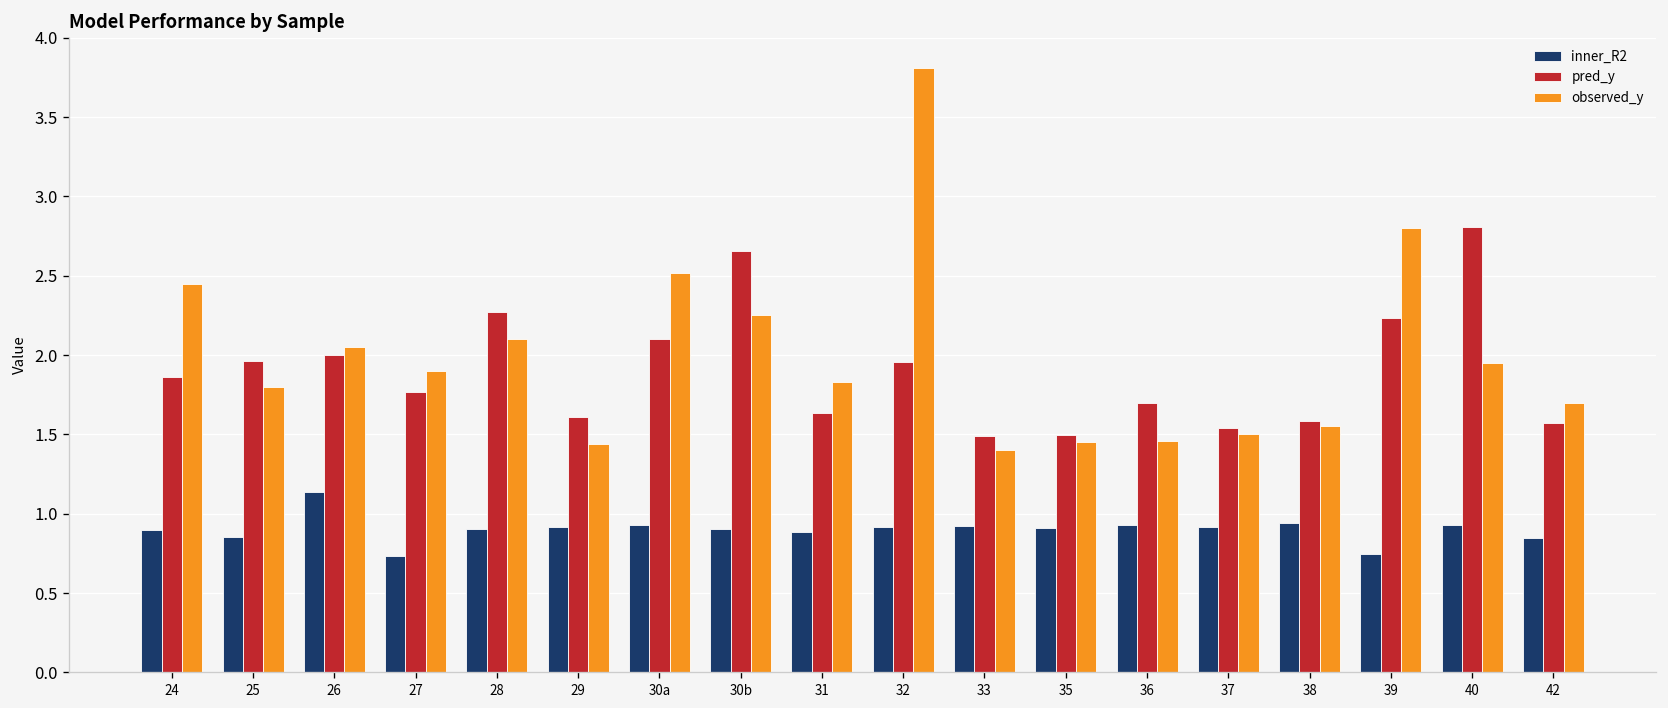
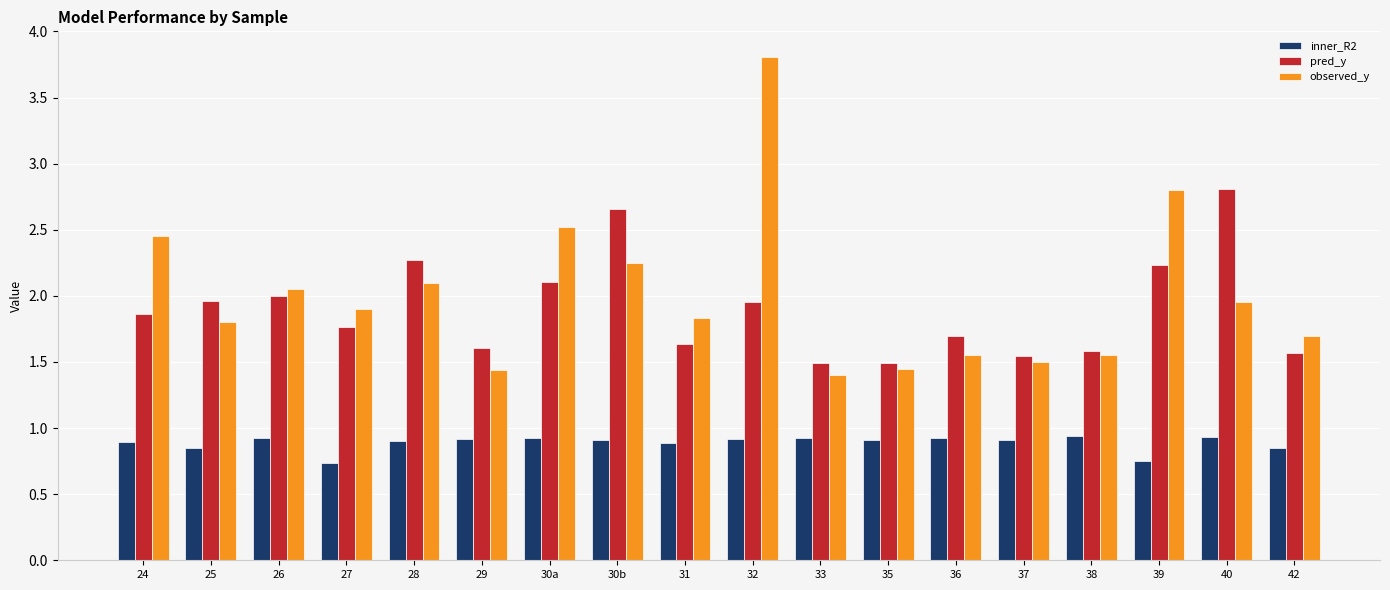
inner_R2, 26: 1.14 -> 0.93
observed_y, 36: 1.46 -> 1.55
